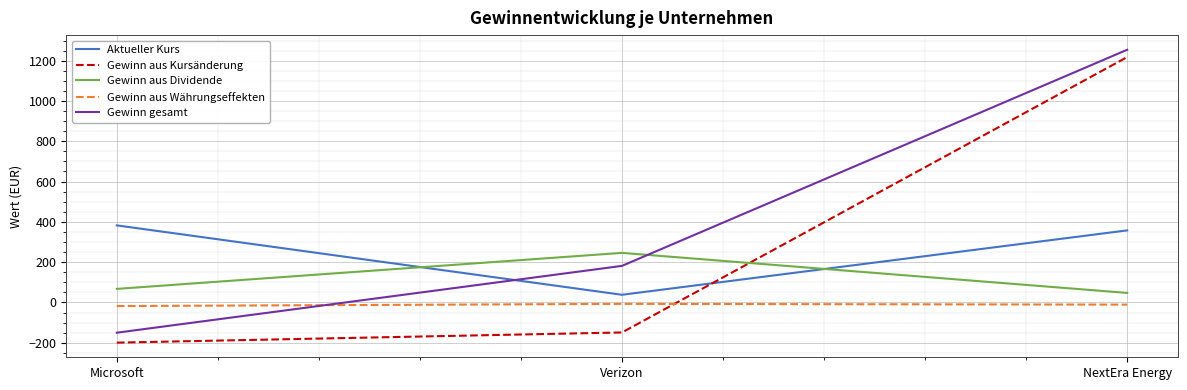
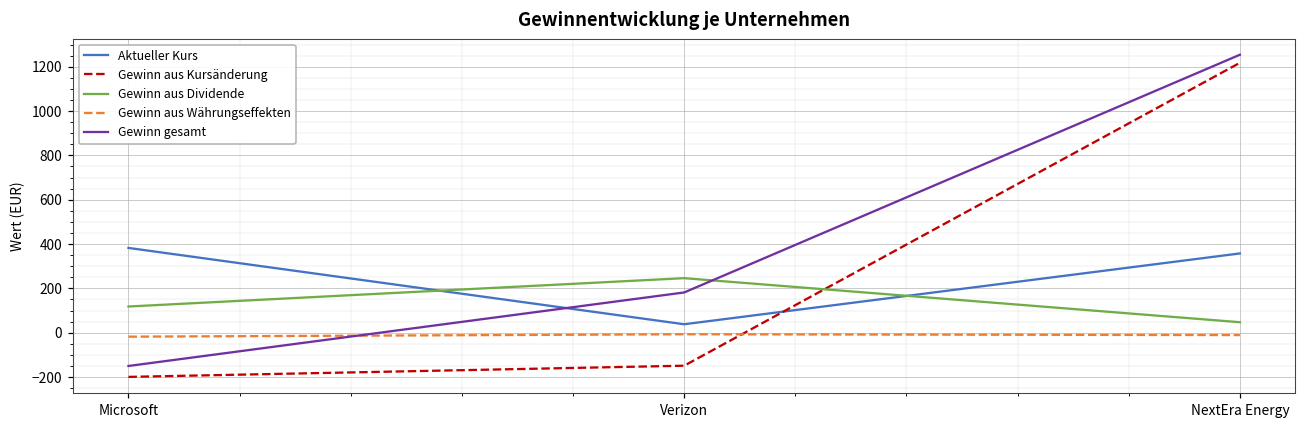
Gewinn aus Dividende, Microsoft: 70 -> 120
